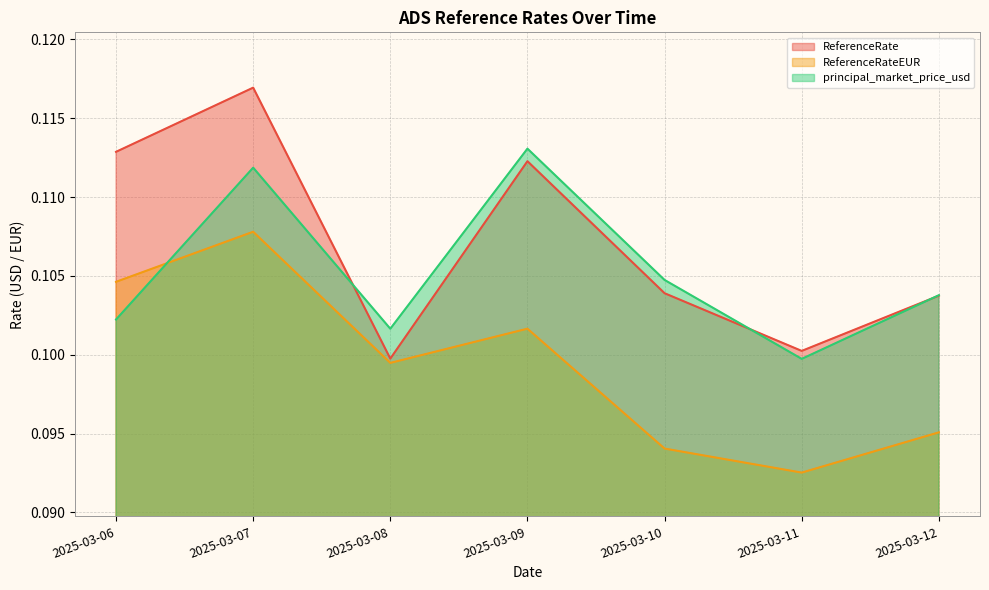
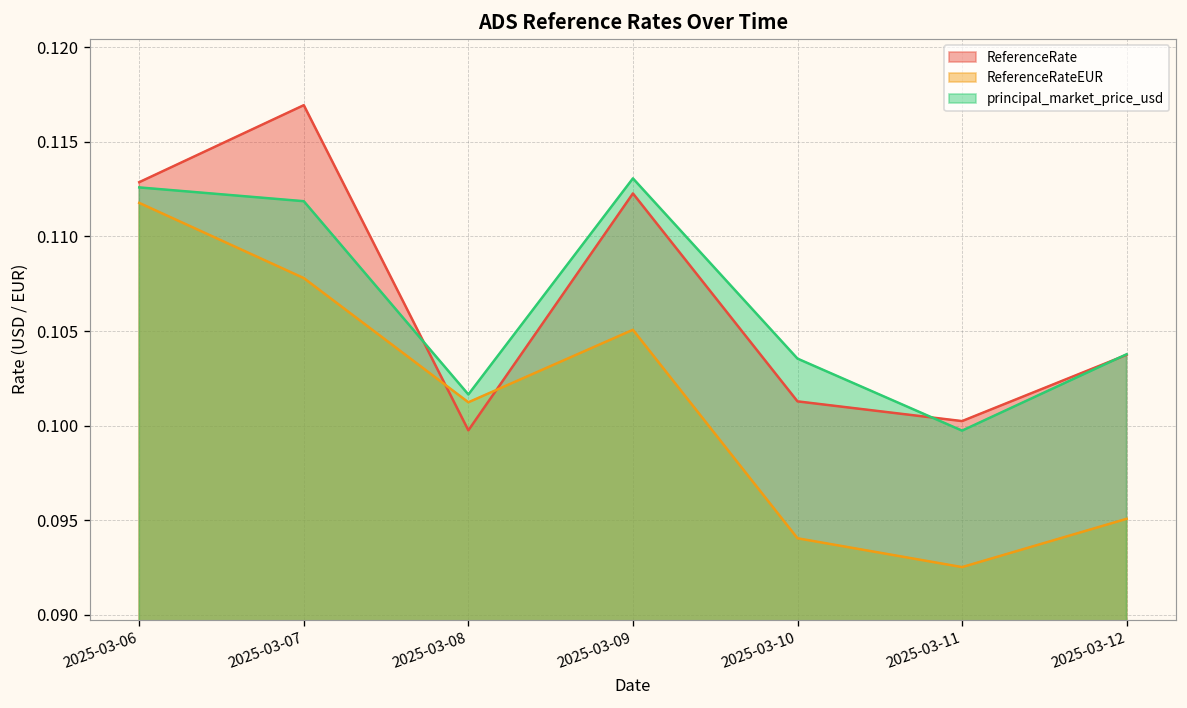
ReferenceRateEUR, 2025-03-06: 0.1046 -> 0.1118
principal_market_price_usd, 2025-03-06: 0.1022 -> 0.1126
ReferenceRateEUR, 2025-03-08: 0.0995 -> 0.1012
ReferenceRateEUR, 2025-03-09: 0.1017 -> 0.1051
ReferenceRate, 2025-03-10: 0.1039 -> 0.1013
principal_market_price_usd, 2025-03-10: 0.1047 -> 0.1035
